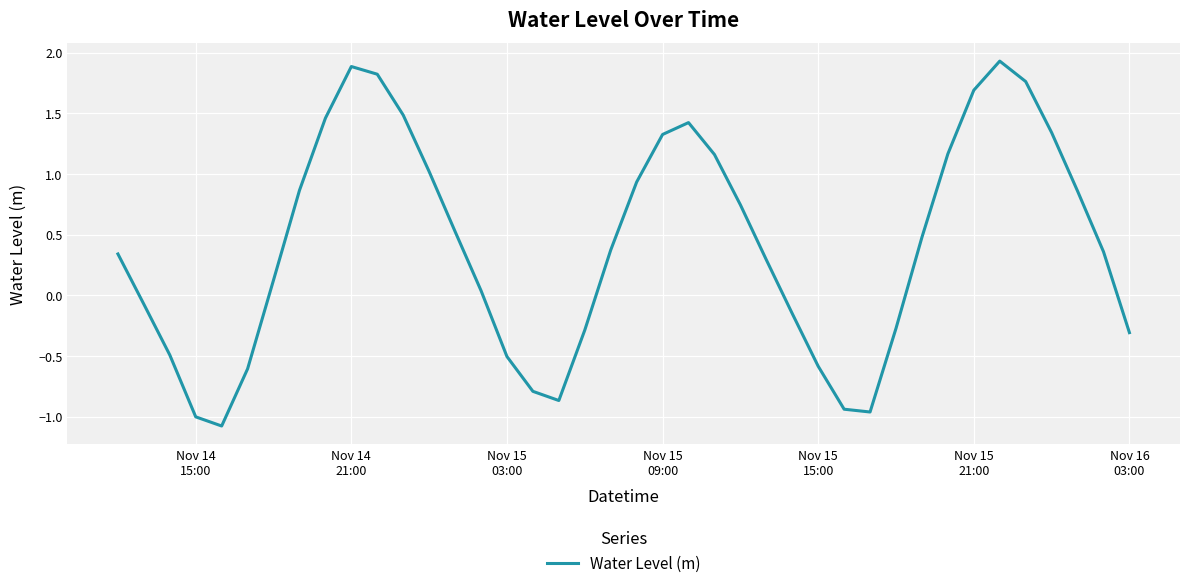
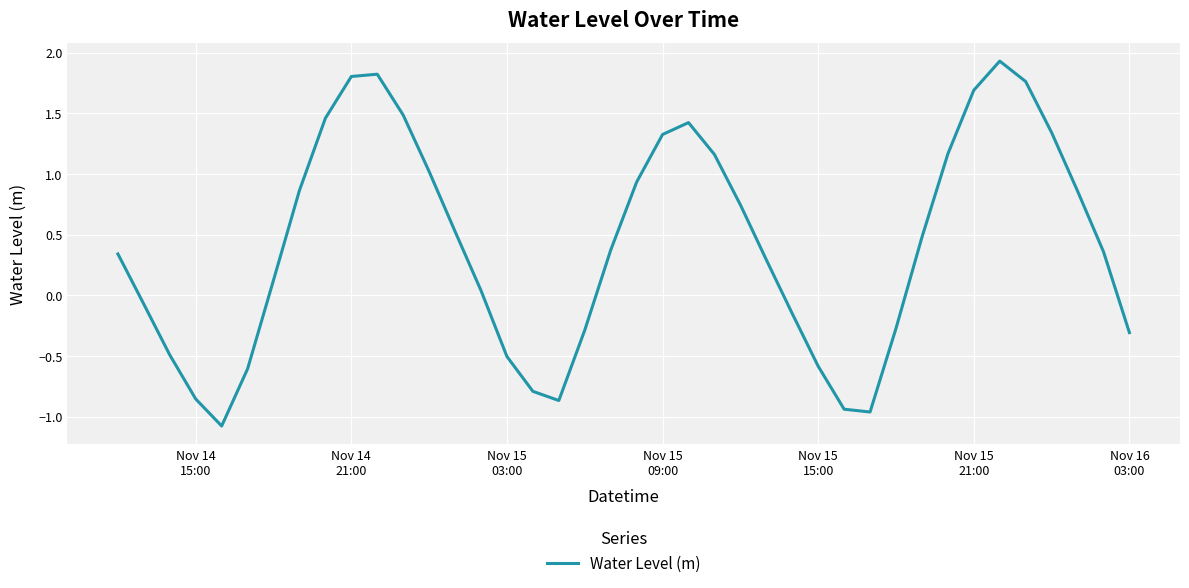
Nov 14 15:00: -1.00 -> -0.86
Nov 14 21:00: 1.89 -> 1.80
